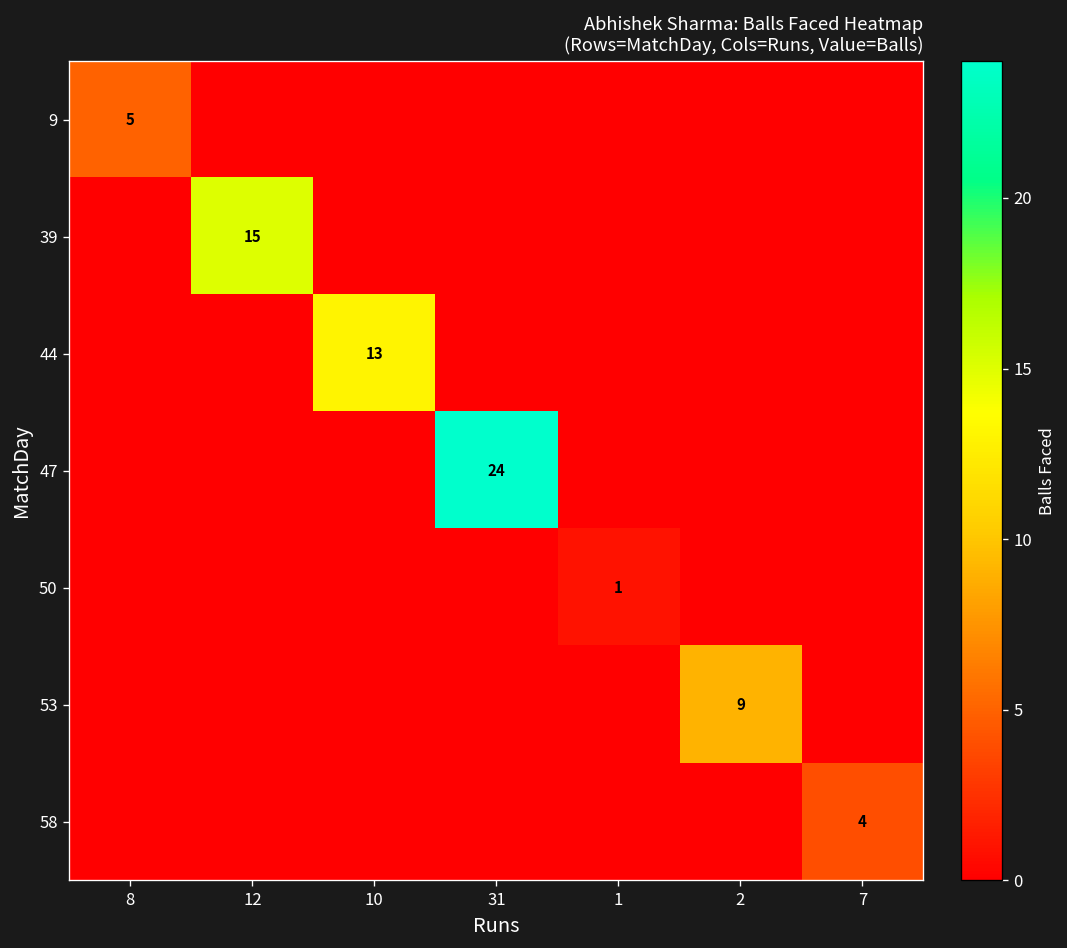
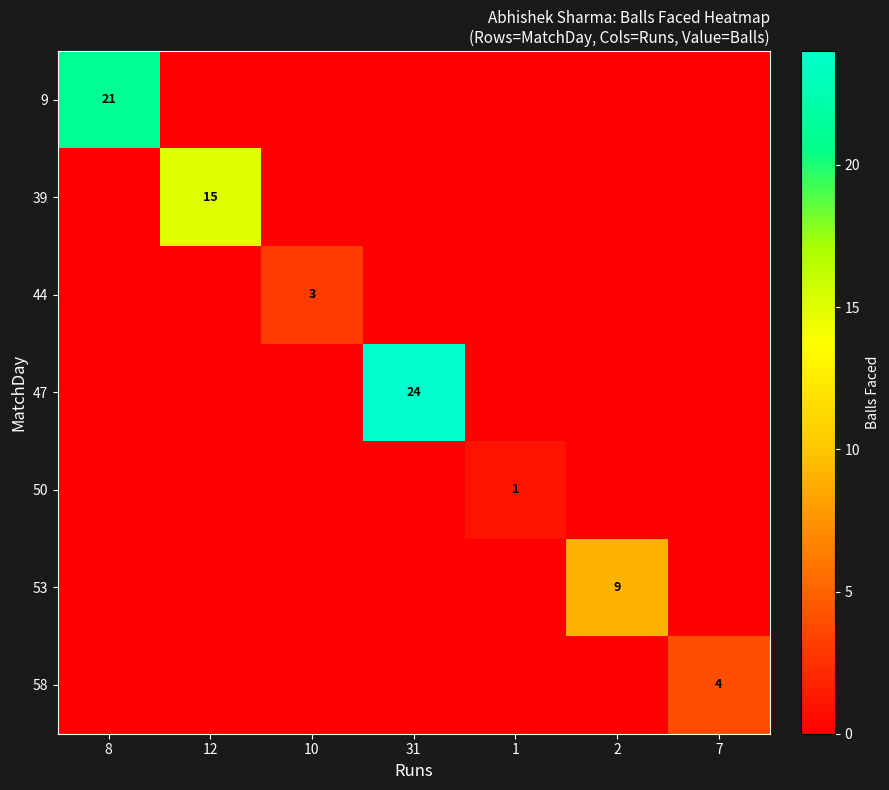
9, 8: 5 -> 21
44, 10: 13 -> 3
